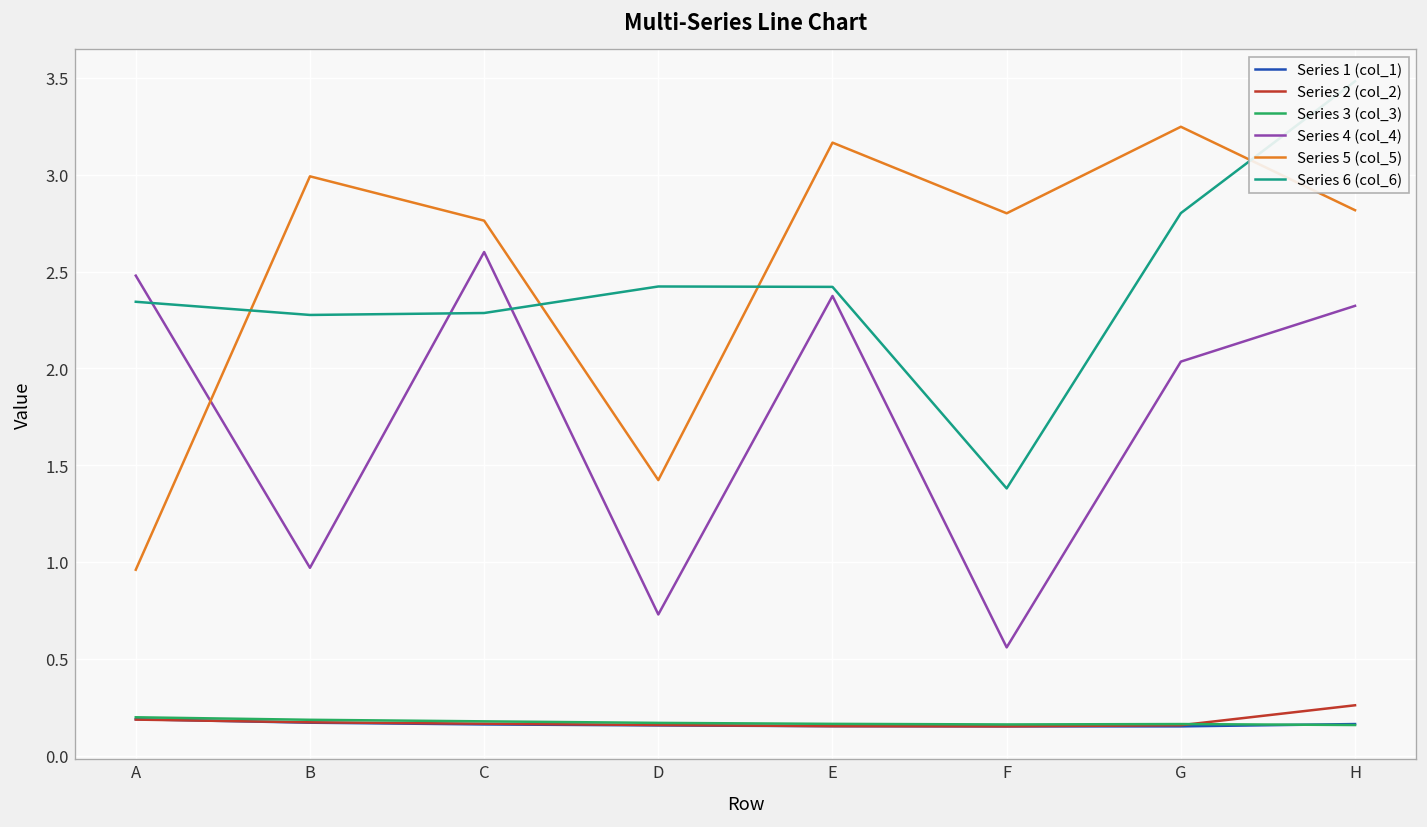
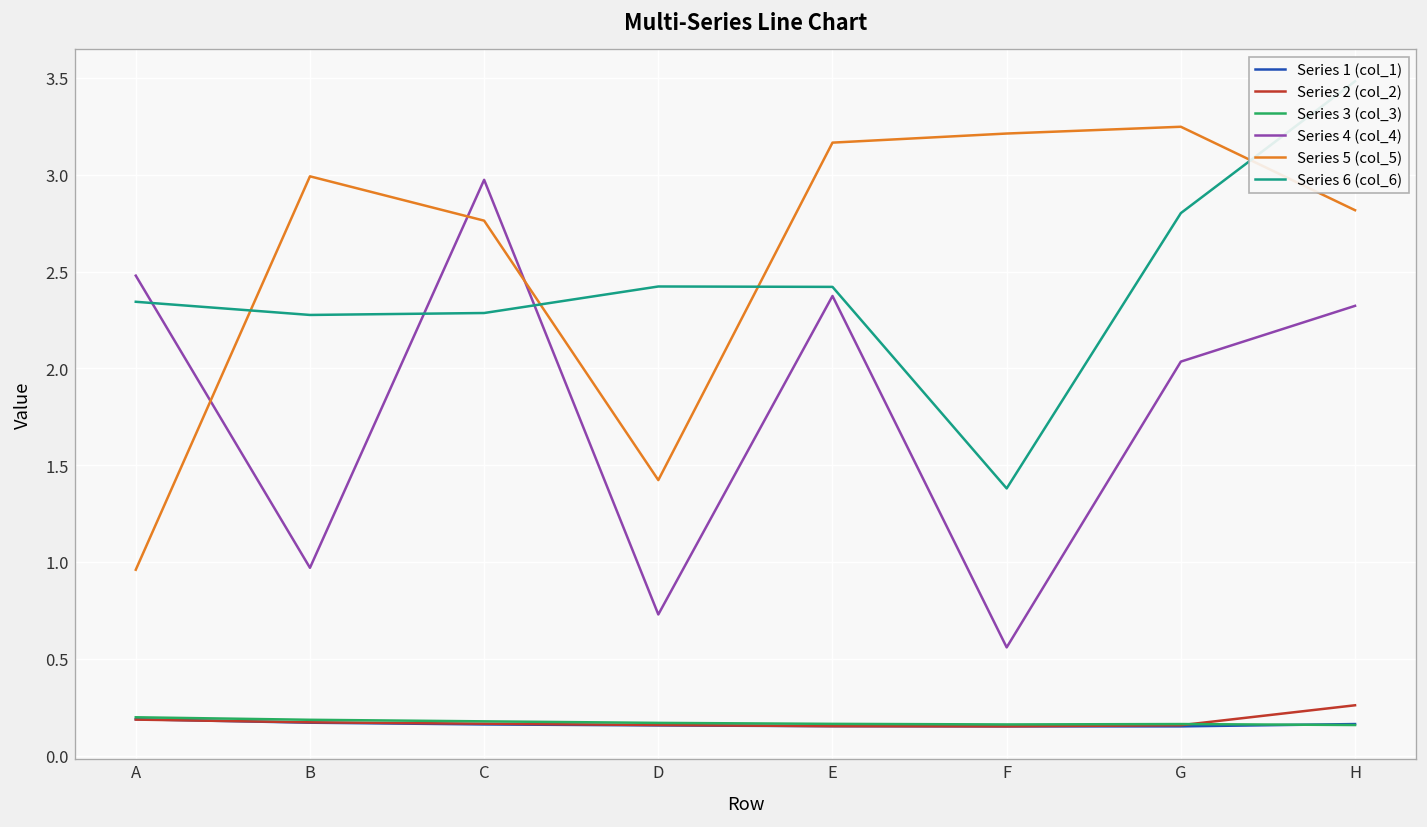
Series 4 (col_4), C: 2.60 -> 2.97
Series 5 (col_5), F: 2.80 -> 3.21
